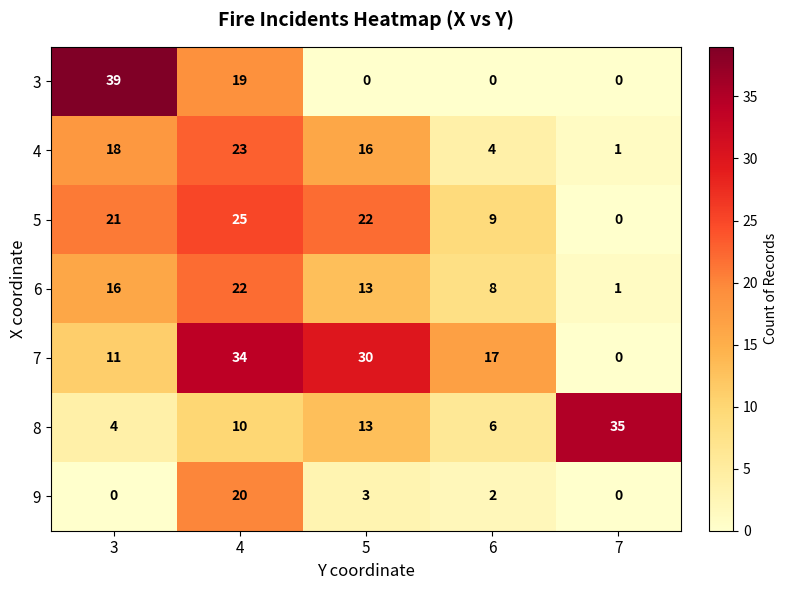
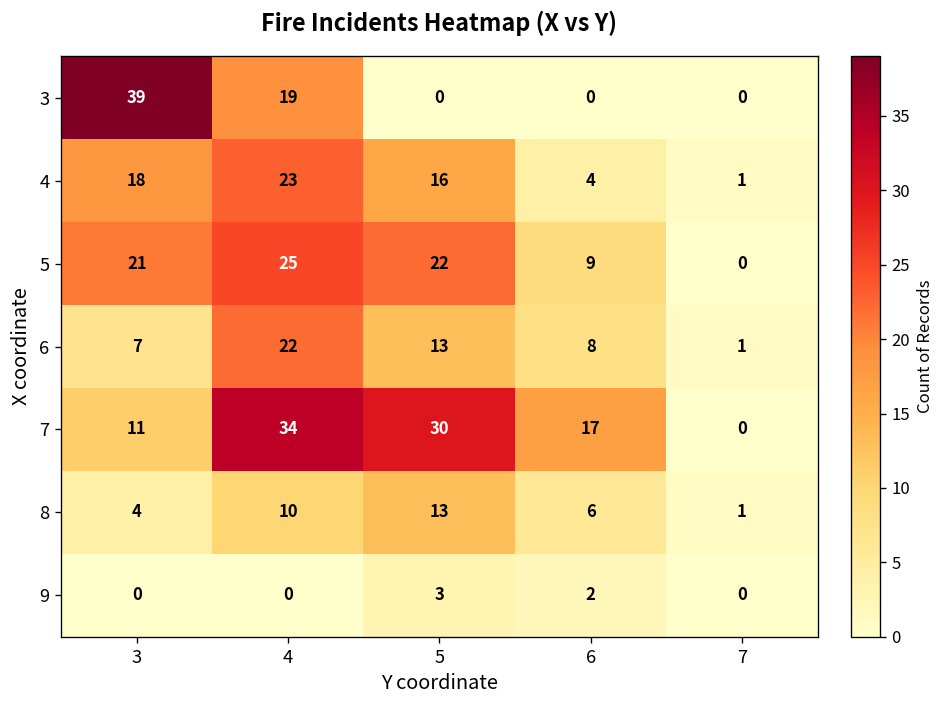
6, 3: 16 -> 7
8, 7: 35 -> 1
9, 4: 20 -> 0
